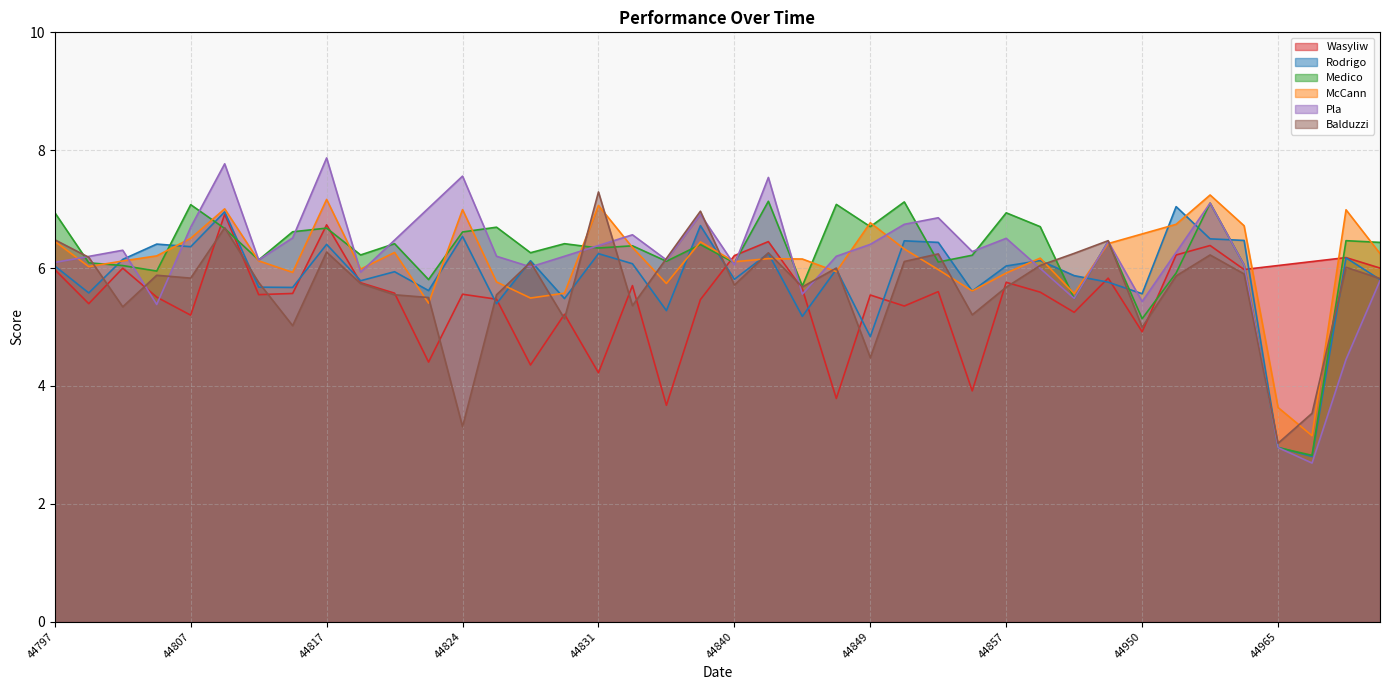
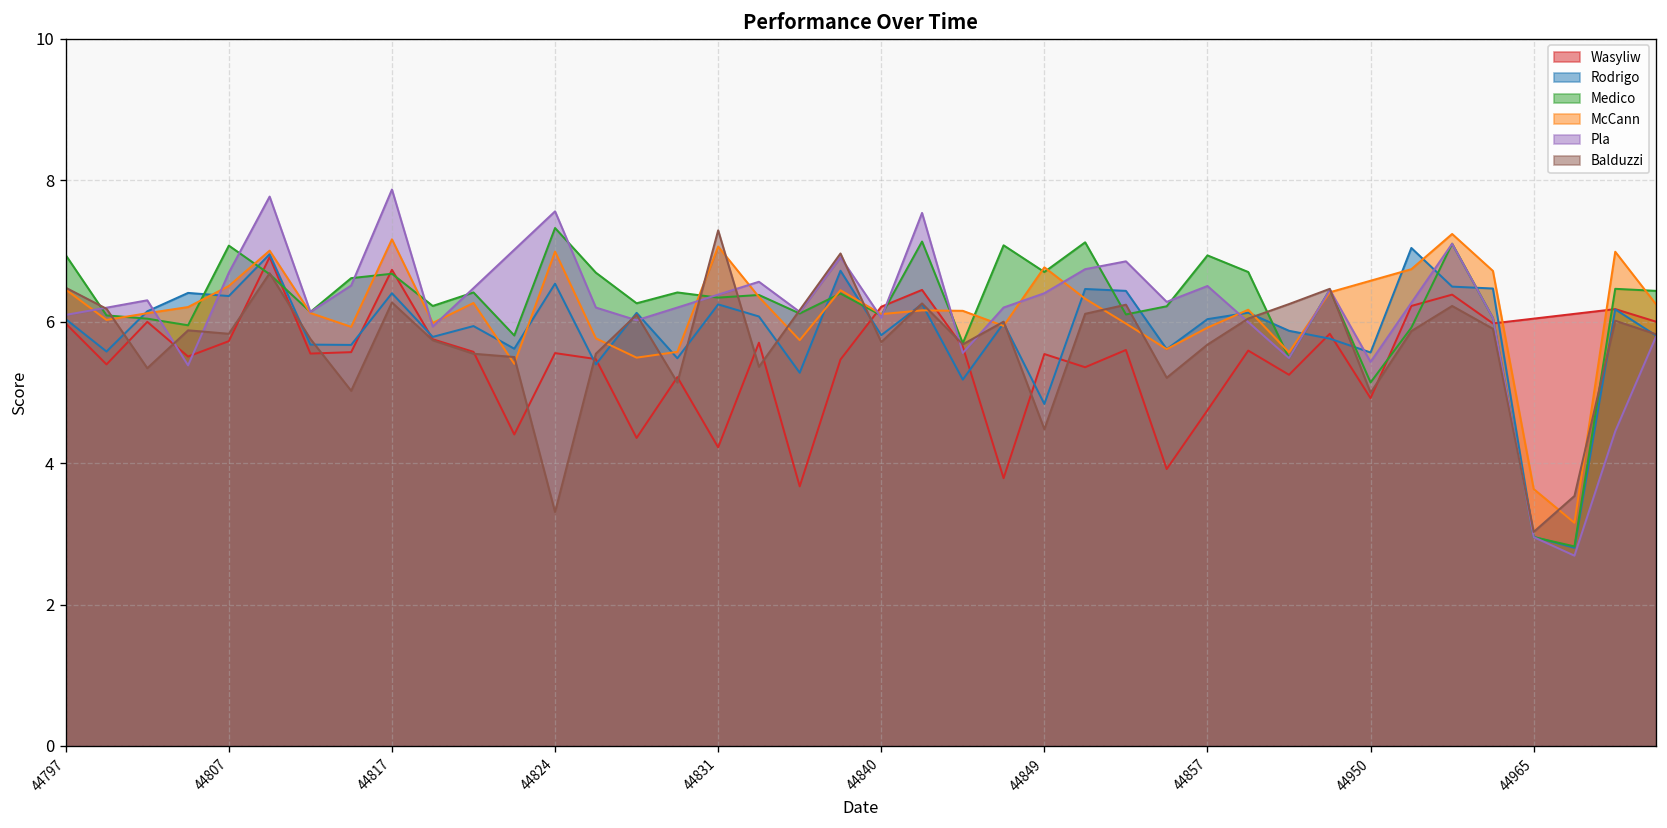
Wasyliw, 44807: 5.2 -> 5.7
Medico, 44824: 6.6 -> 7.3
Wasyliw, 44857: 5.8 -> 4.7
